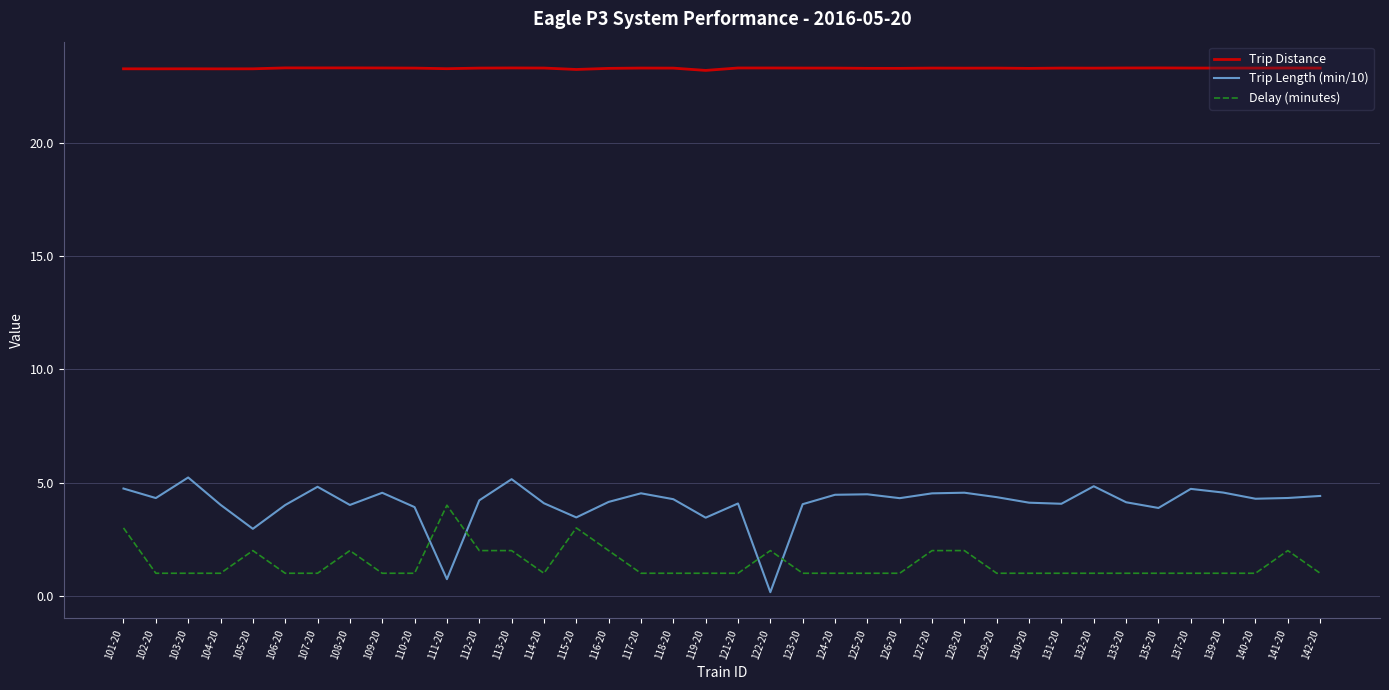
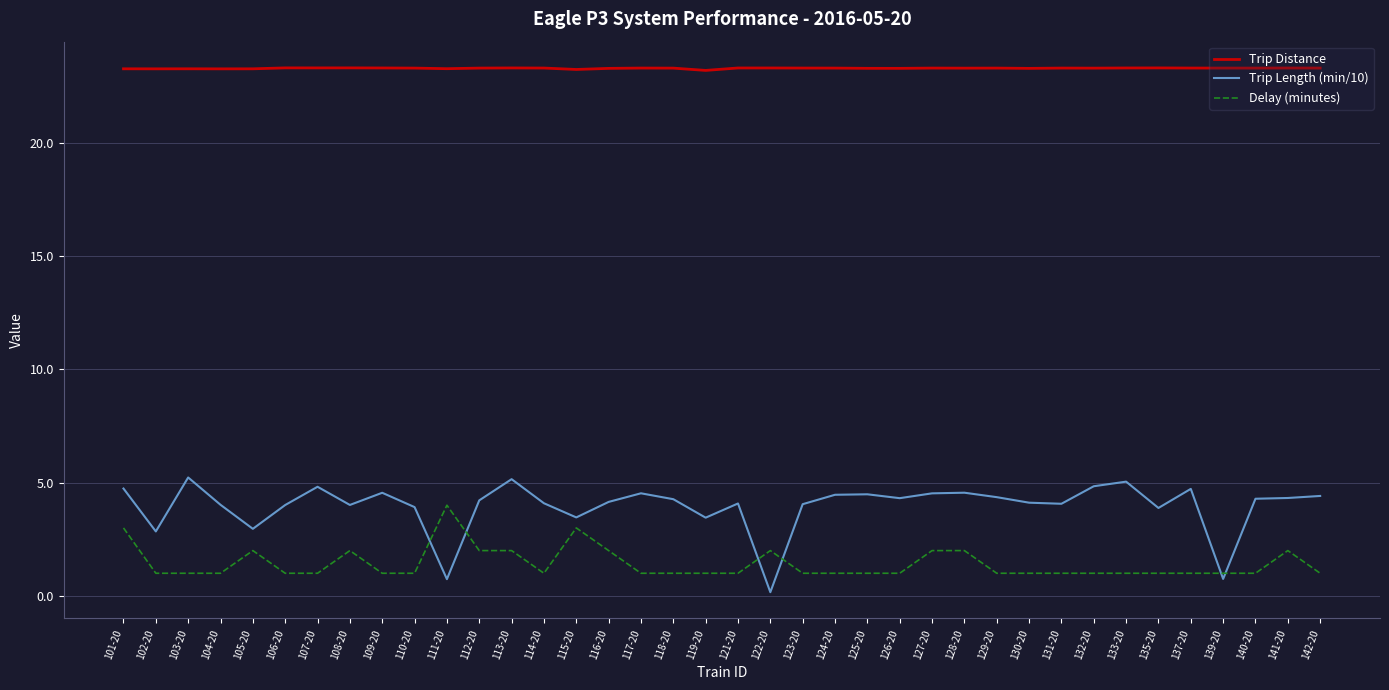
Trip Length (min/10), 102-20: 4.3 -> 2.8
Trip Length (min/10), 133-20: 4.1 -> 5.0
Trip Length (min/10), 139-20: 4.6 -> 0.8
